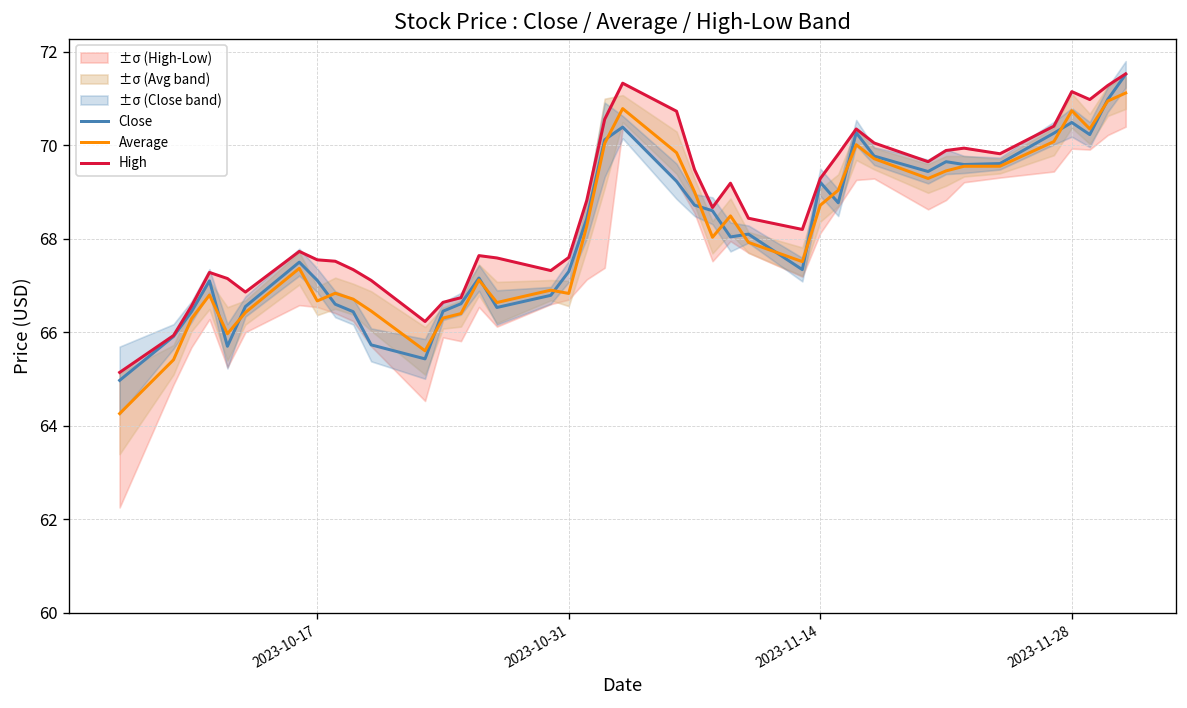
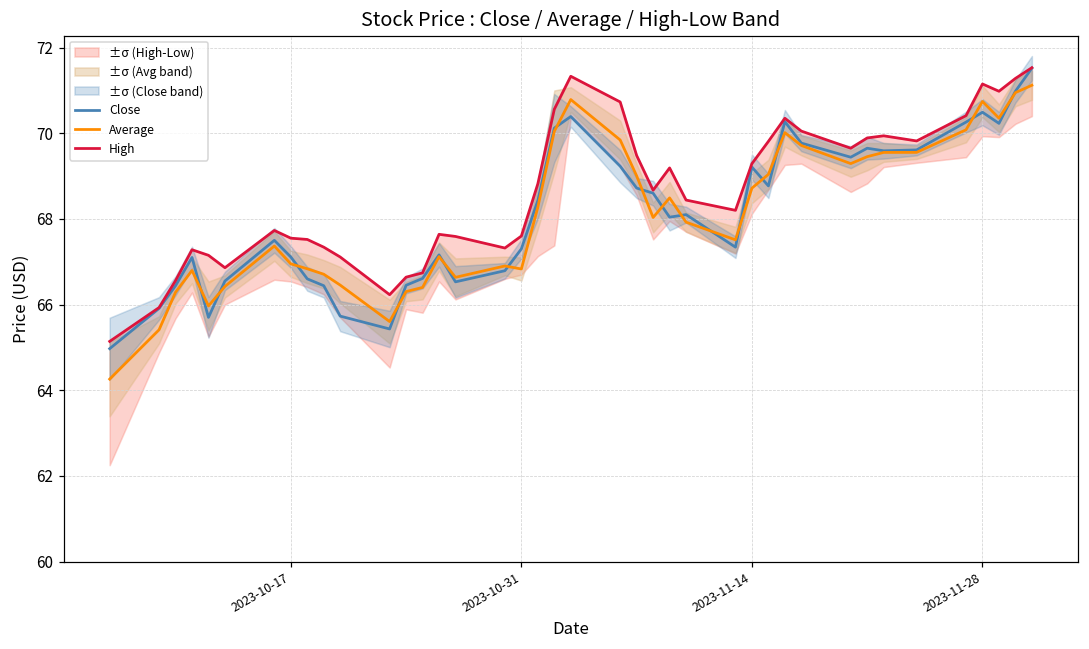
Average, 2023-10-17: 66.7 -> 67.0
